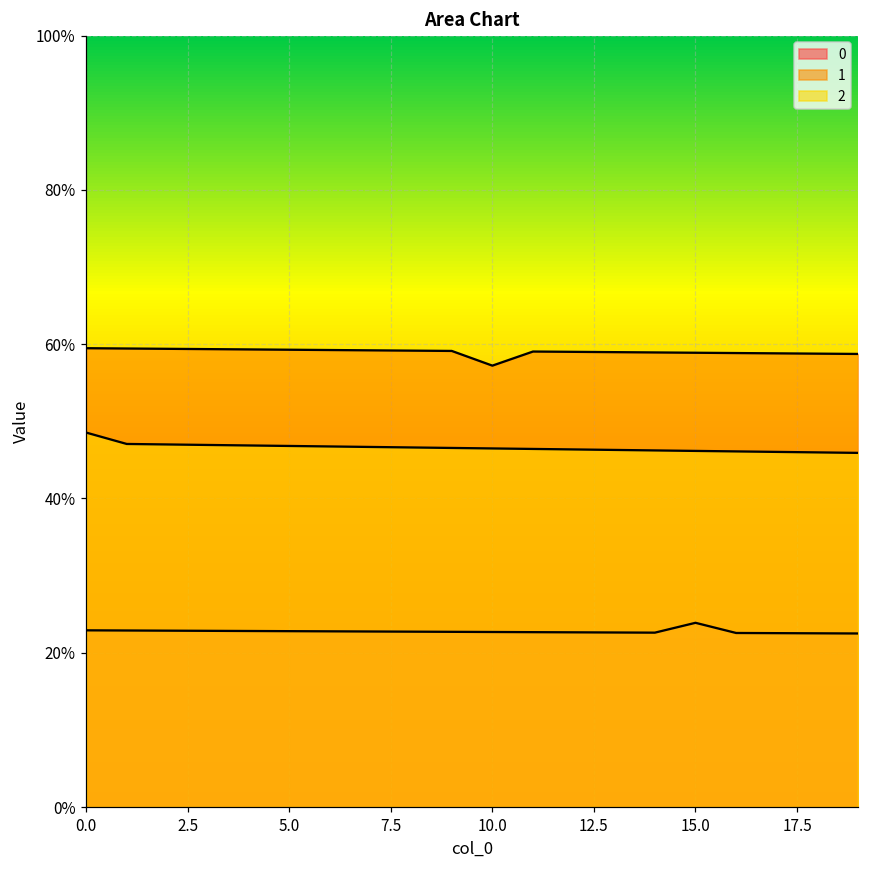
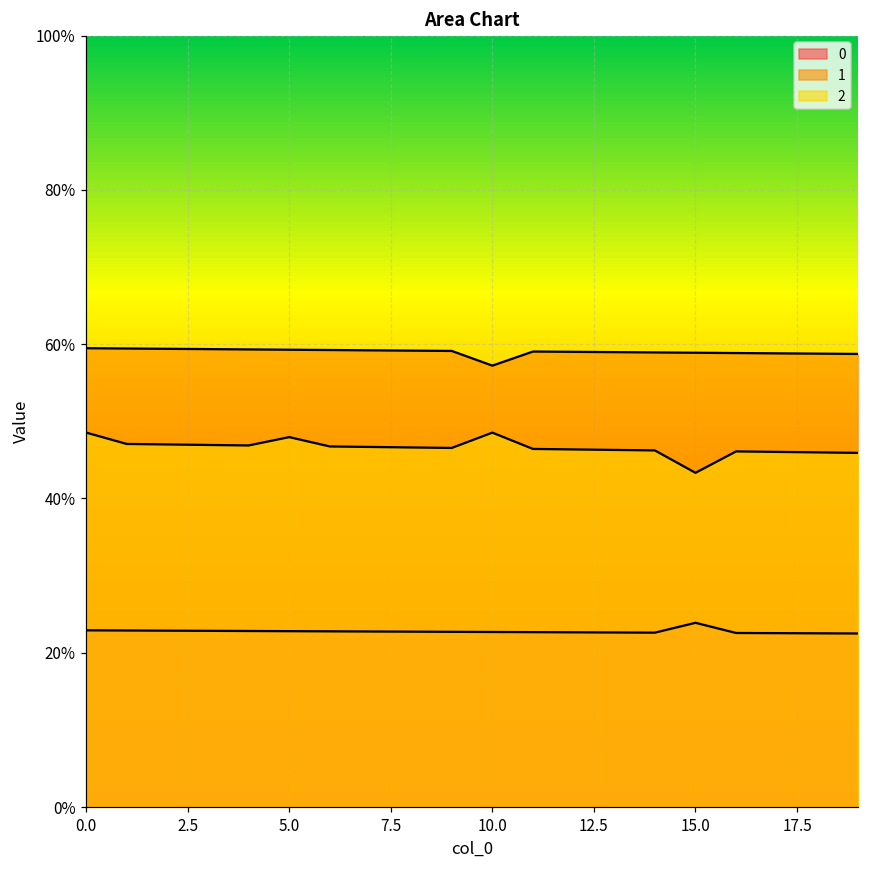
2, 5.0: 47% -> 48%
2, 10.0: 46% -> 49%
2, 15.0: 46% -> 43%
